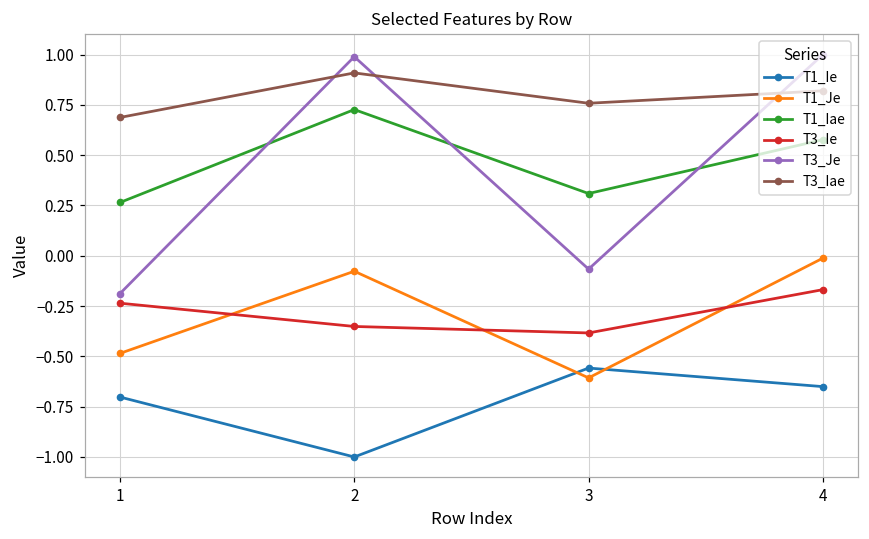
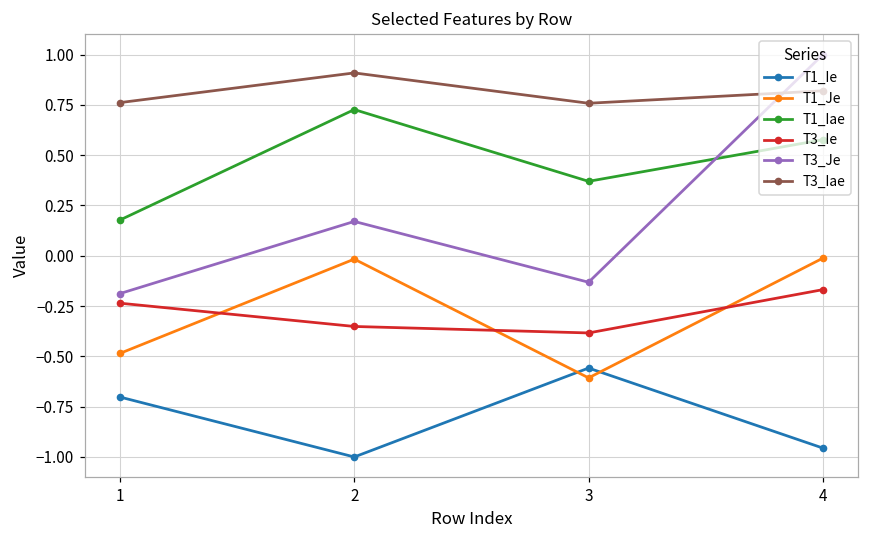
T1_Iae, 1: 0.26 -> 0.18
T3_Iae, 1: 0.69 -> 0.76
T1_Je, 2: -0.08 -> -0.02
T3_Je, 2: 0.99 -> 0.17
T1_Iae, 3: 0.31 -> 0.37
T3_Je, 3: -0.07 -> -0.13
T1_Ie, 4: -0.65 -> -0.96
